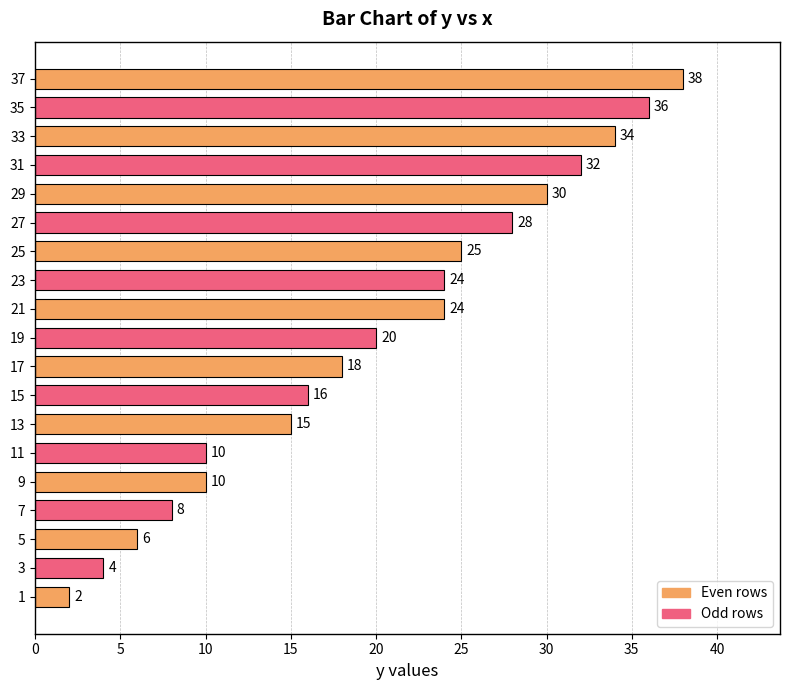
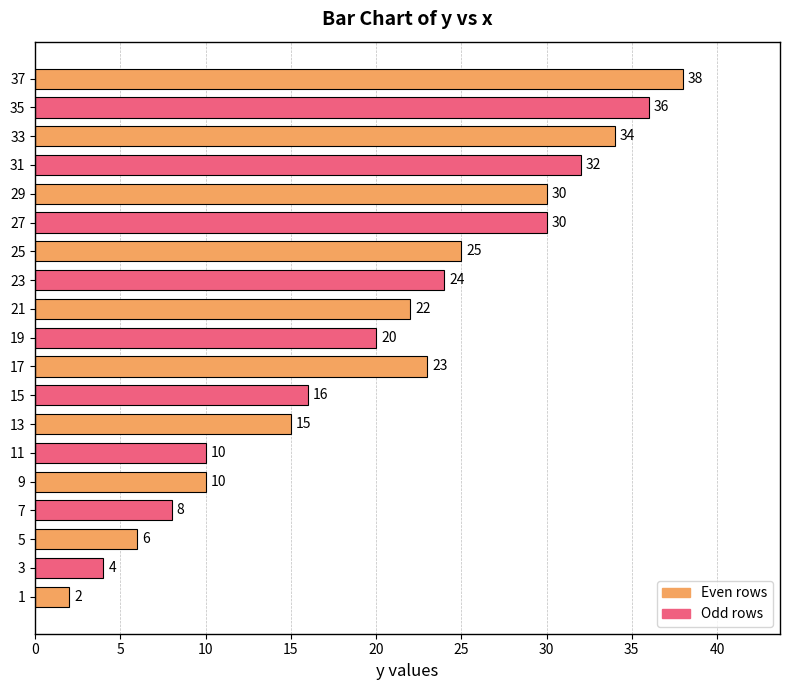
27: 28 -> 30
21: 24 -> 22
17: 18 -> 23
